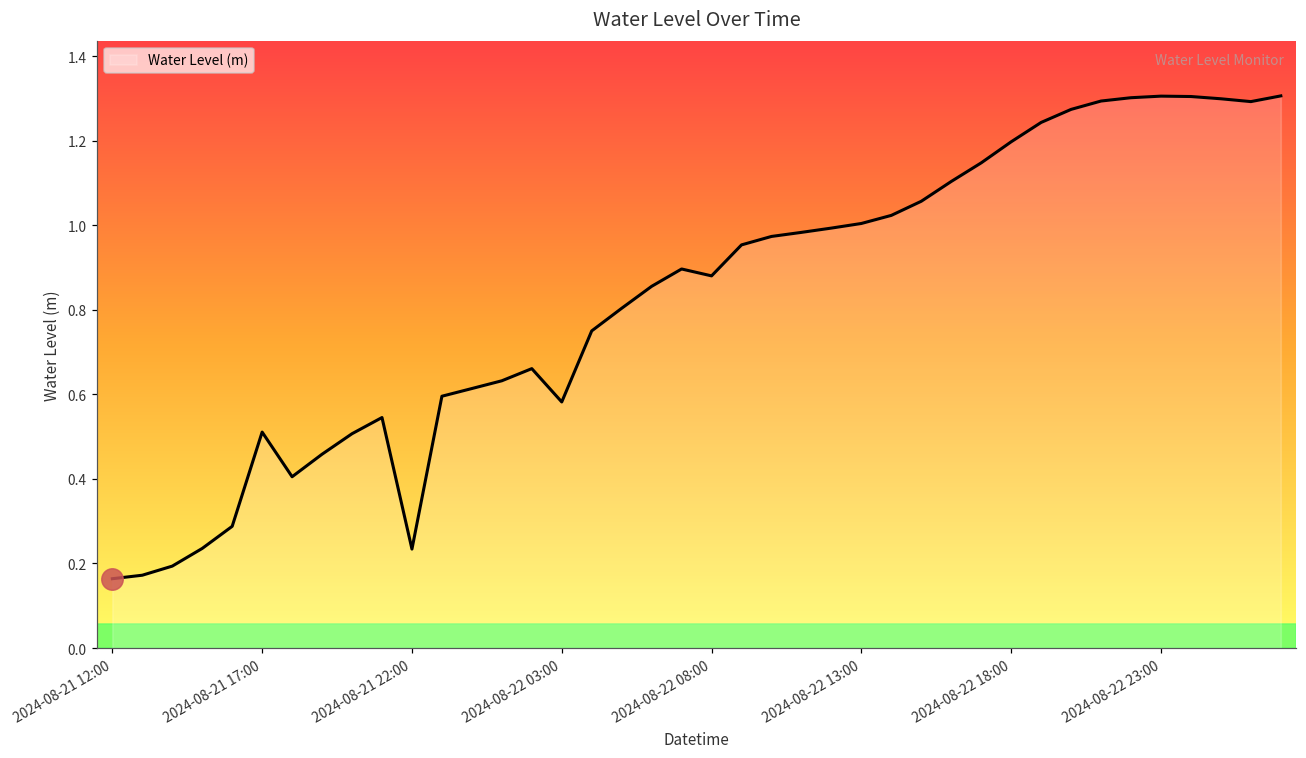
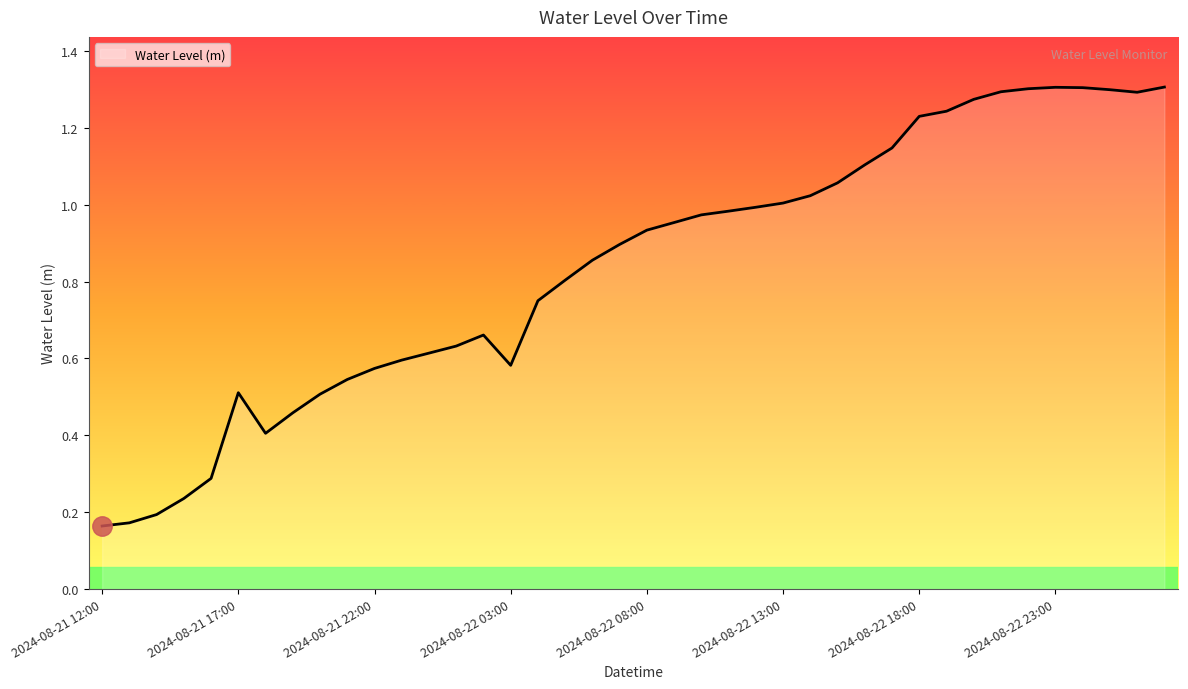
Water Level (m), 2024-08-21 22:00: 0.23 -> 0.57
Water Level (m), 2024-08-22 08:00: 0.88 -> 0.93
Water Level (m), 2024-08-22 18:00: 1.20 -> 1.23
